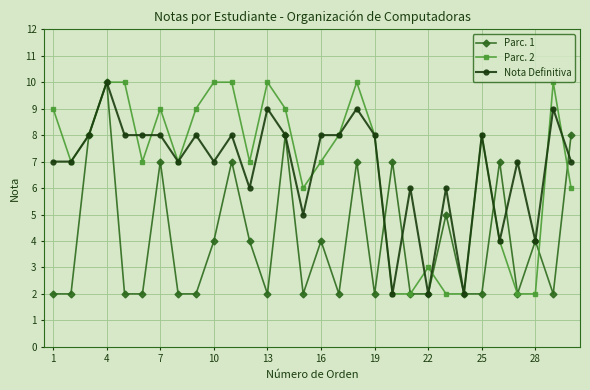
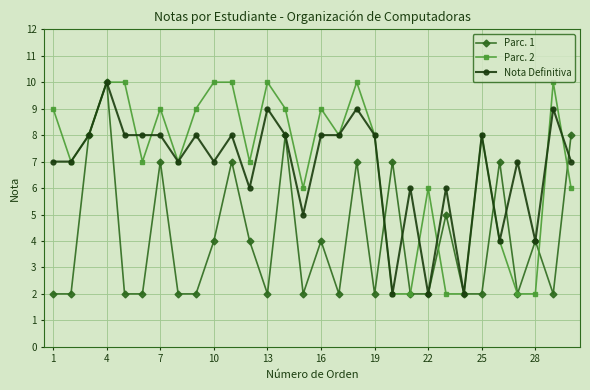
Parc. 2, 16: 7 -> 9
Parc. 2, 22: 3 -> 6
